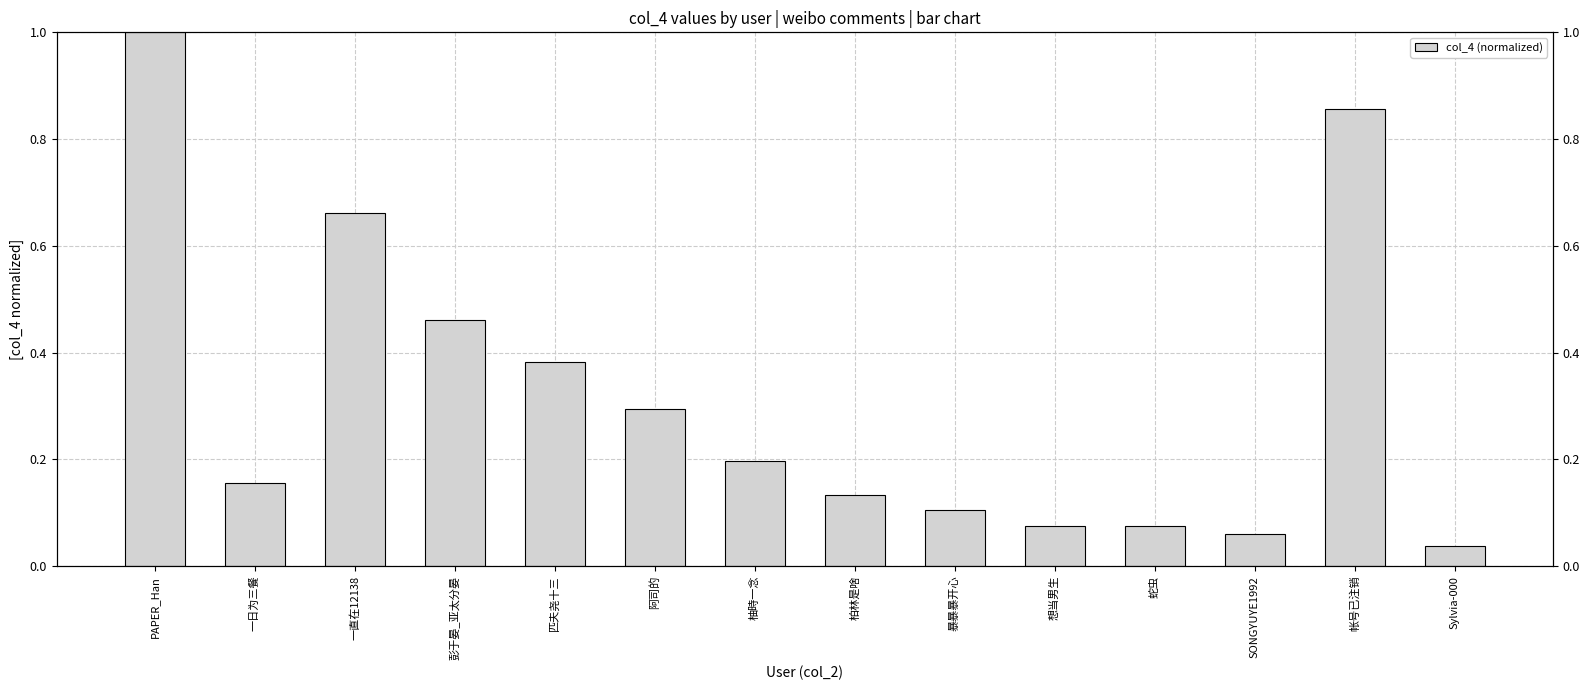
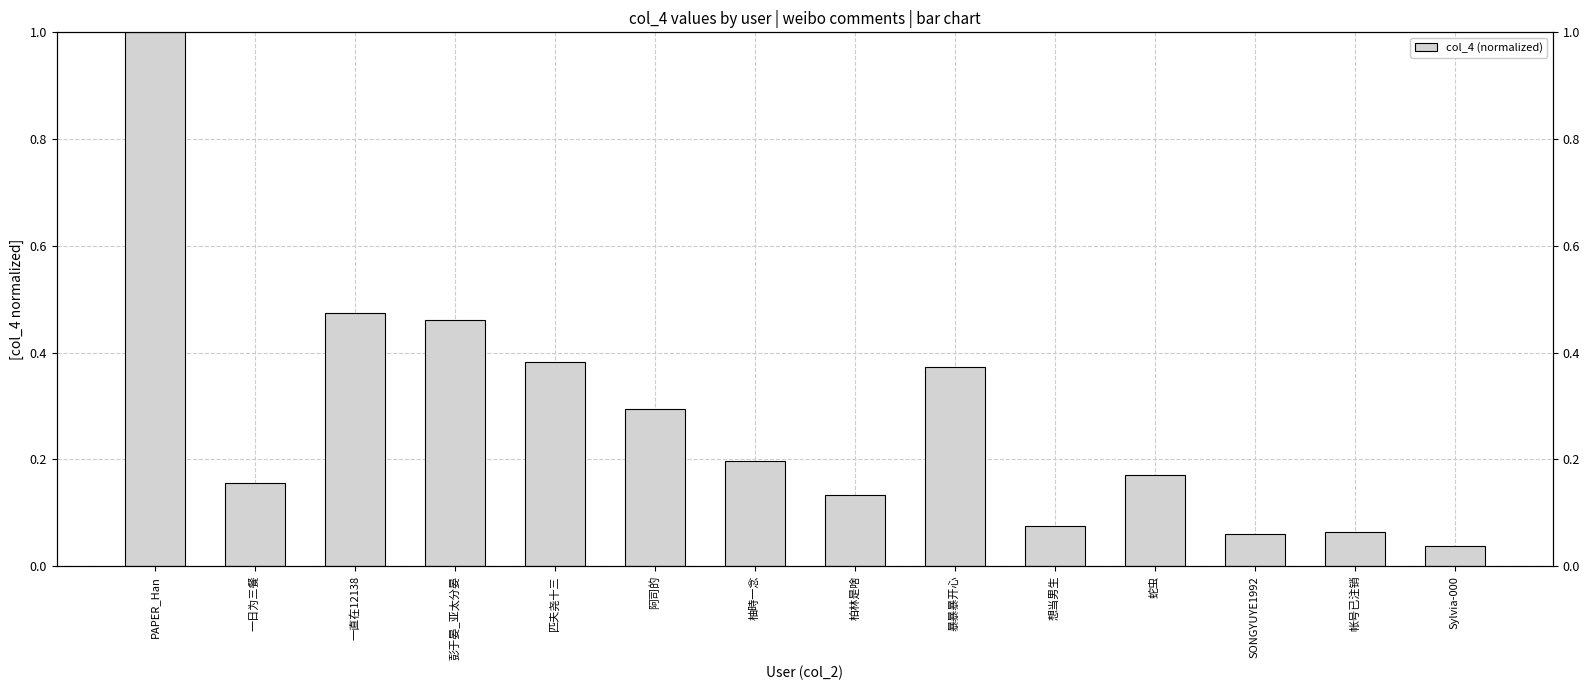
一直在12138: 0.66 -> 0.47
暴暴暴开心: 0.10 -> 0.37
蛇虫: 0.08 -> 0.17
帐号已注销: 0.86 -> 0.06
